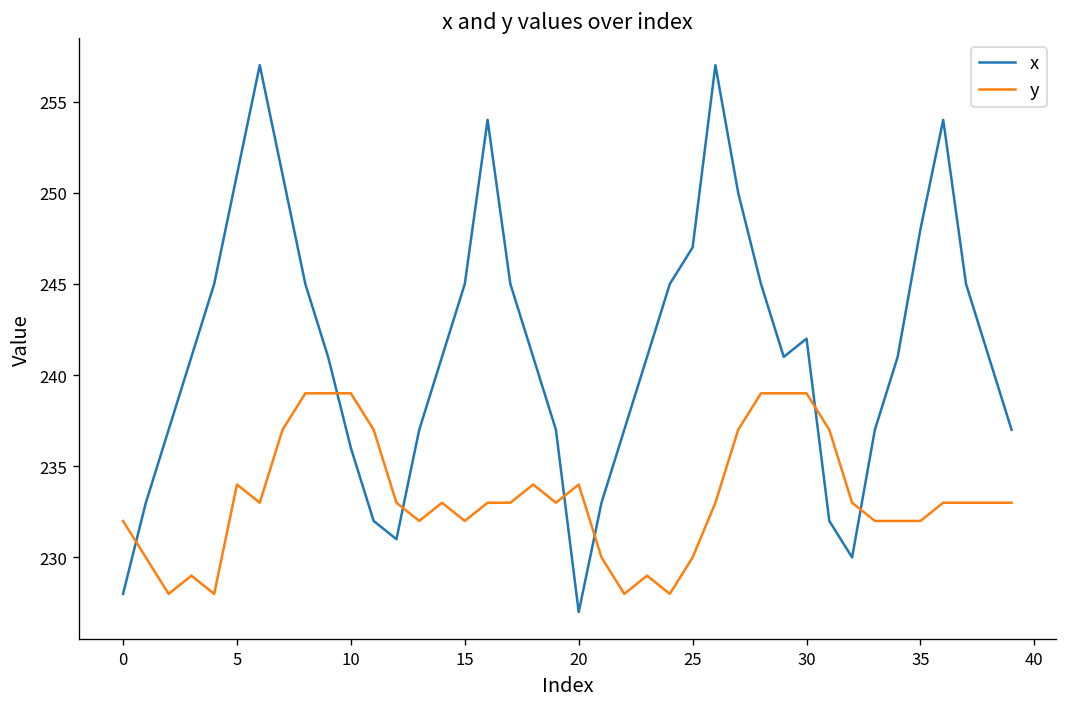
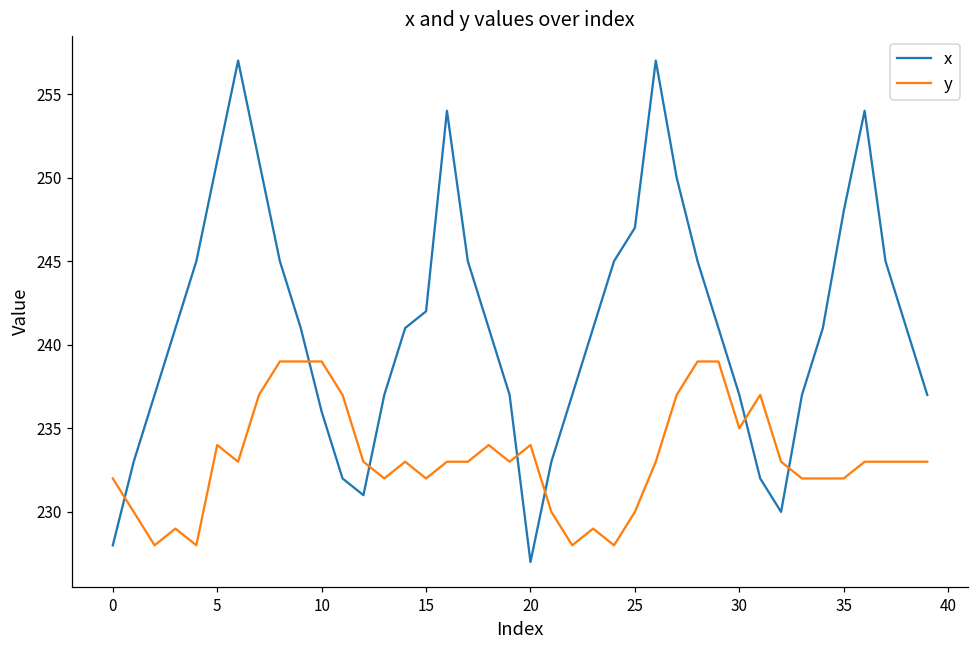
x, 15: 245 -> 242
x, 30: 242 -> 237
y, 30: 239 -> 235
